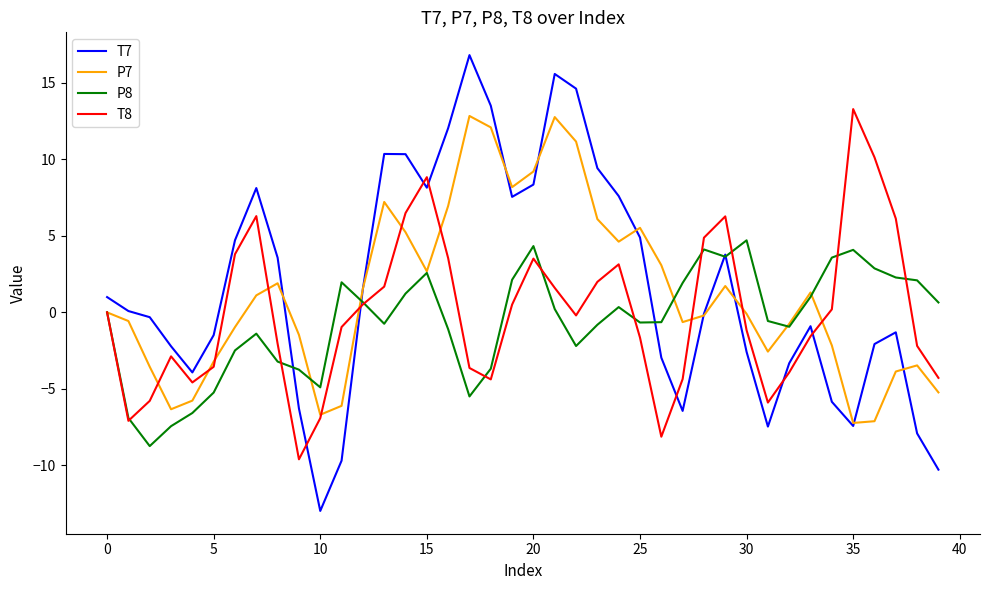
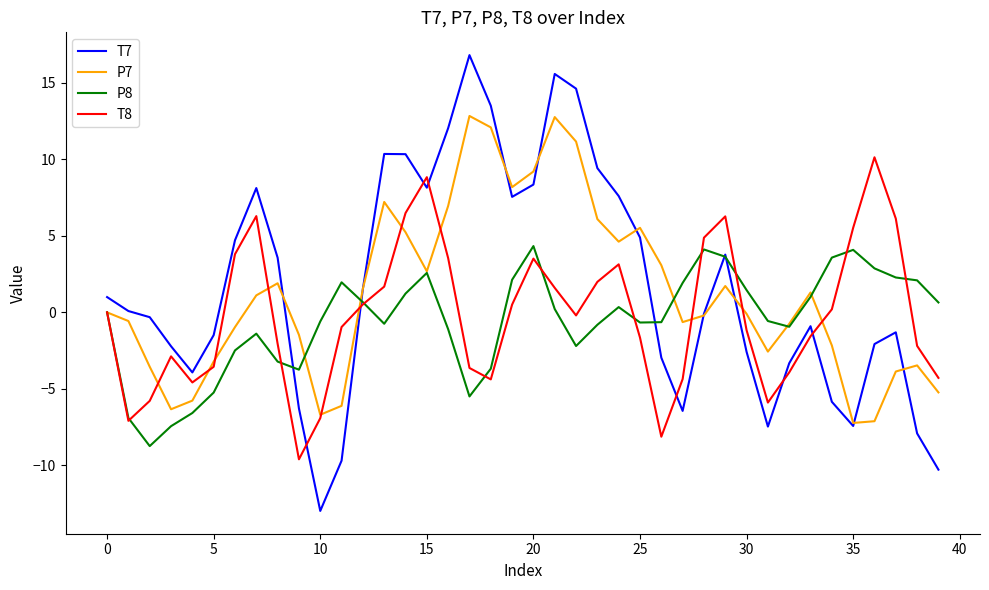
P8, 10: -4.9 -> -0.6
P8, 30: 4.7 -> 1.5
T8, 35: 13.3 -> 5.5
